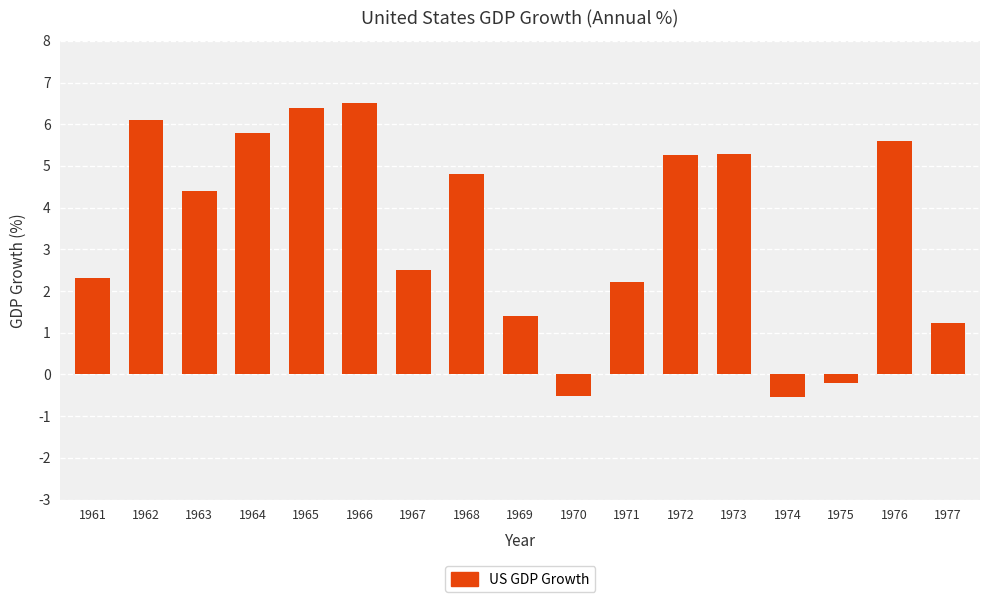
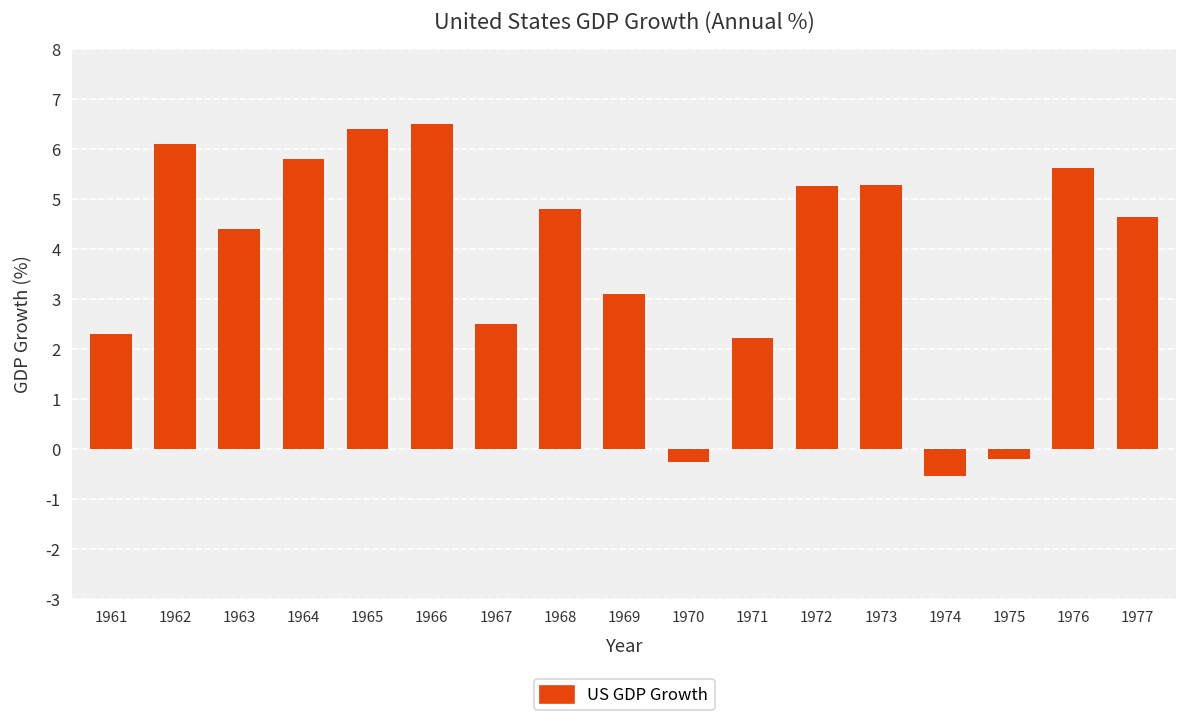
1969: 1.4 -> 3.1
1970: -0.5 -> -0.3
1977: 1.2 -> 4.6
